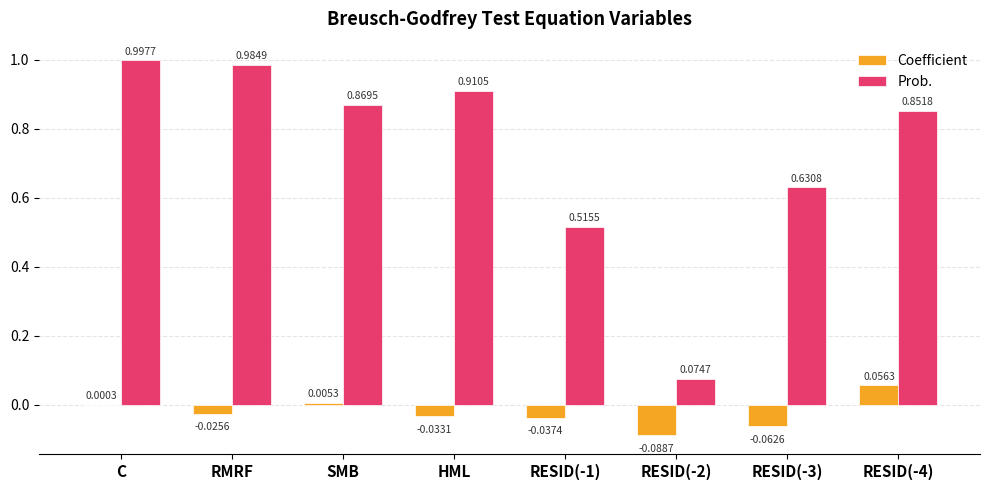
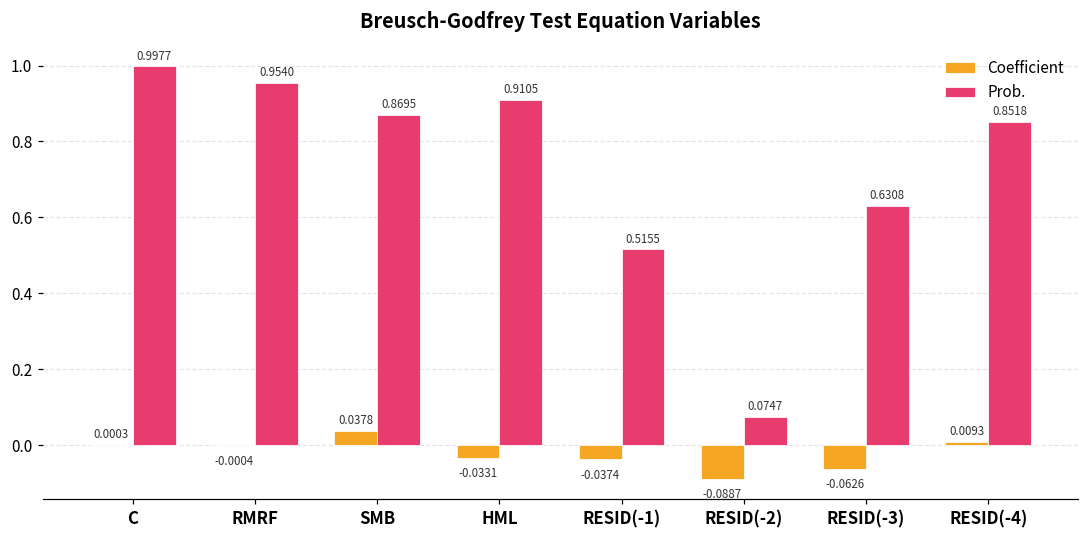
Coefficient, RMRF: -0.0256 -> -0.0004
Prob., RMRF: 0.9849 -> 0.9540
Coefficient, SMB: 0.0053 -> 0.0378
Coefficient, RESID(-4): 0.0563 -> 0.0093
